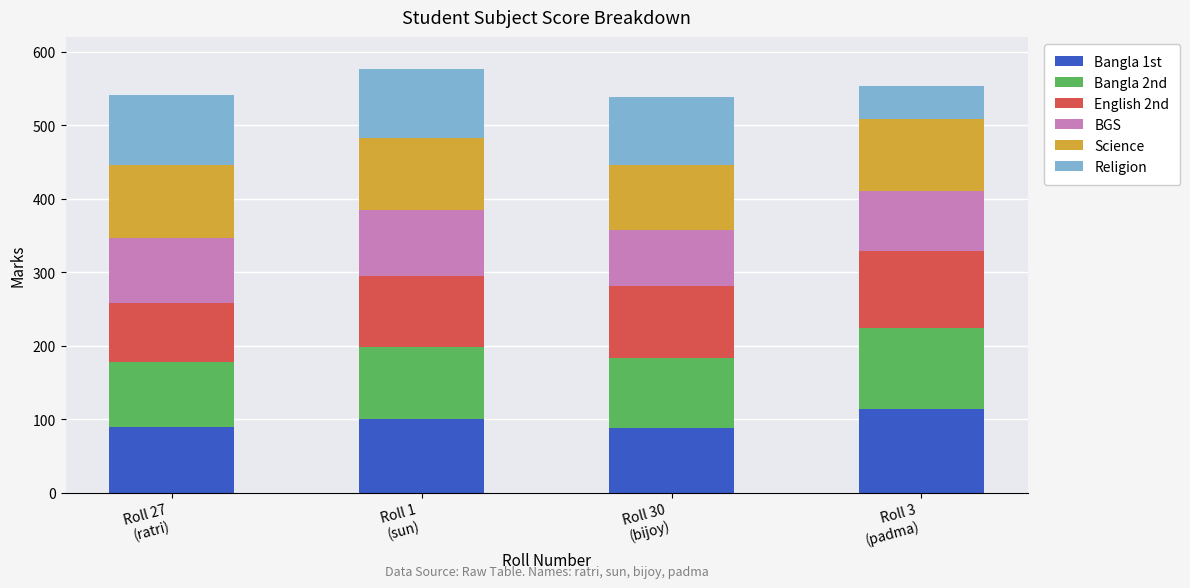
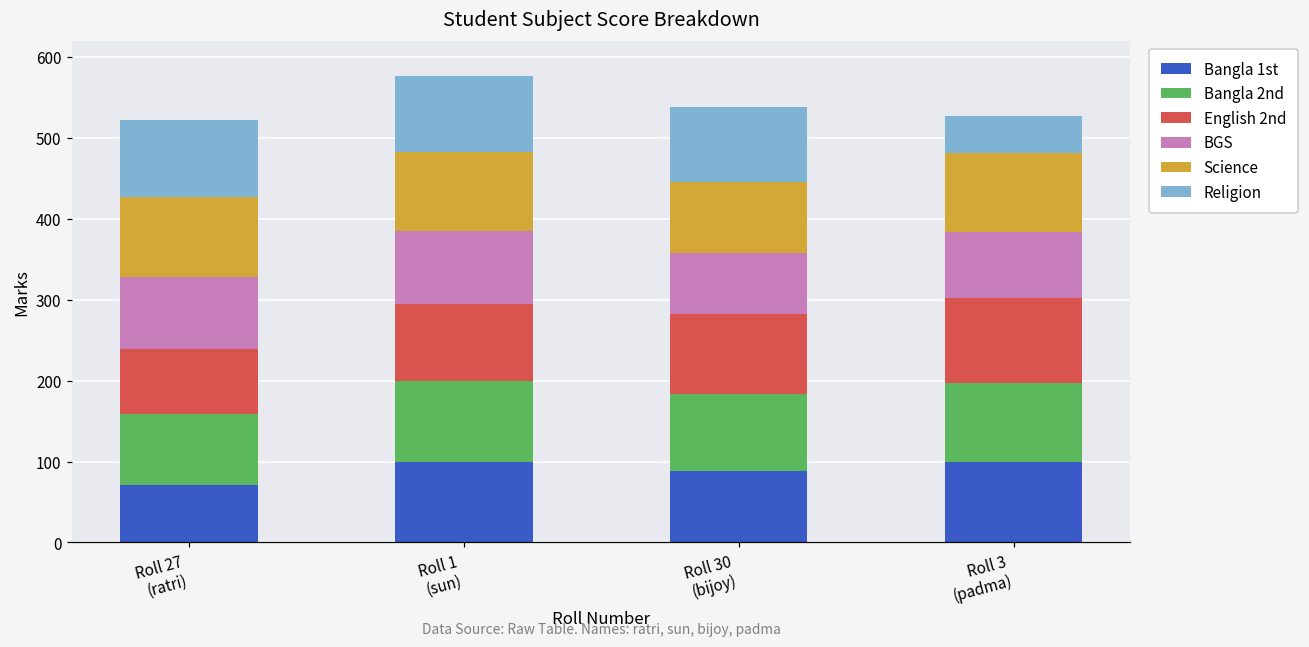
Bangla 1st, Roll 27 (ratri): 90 -> 70
Bangla 1st, Roll 3 (padma): 110 -> 100
Bangla 2nd, Roll 3 (padma): 110 -> 100
